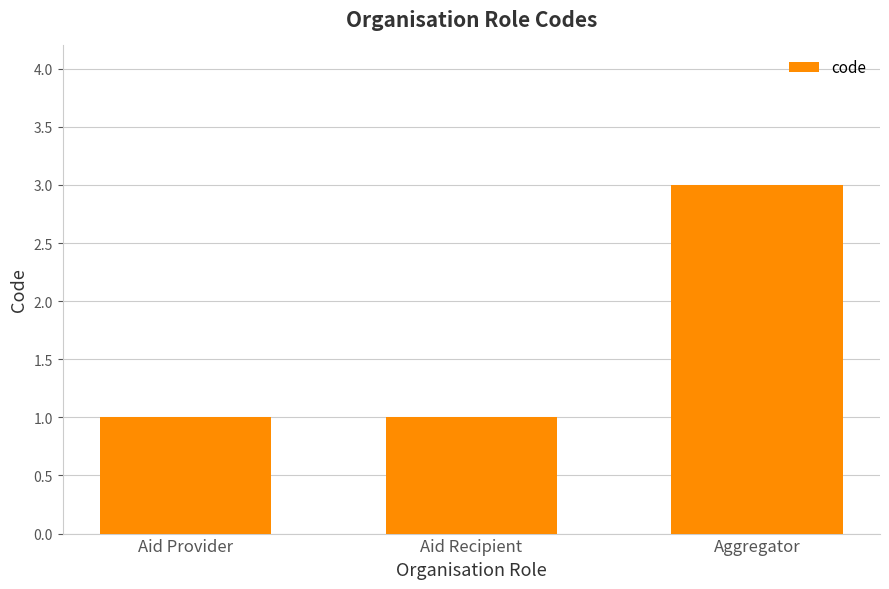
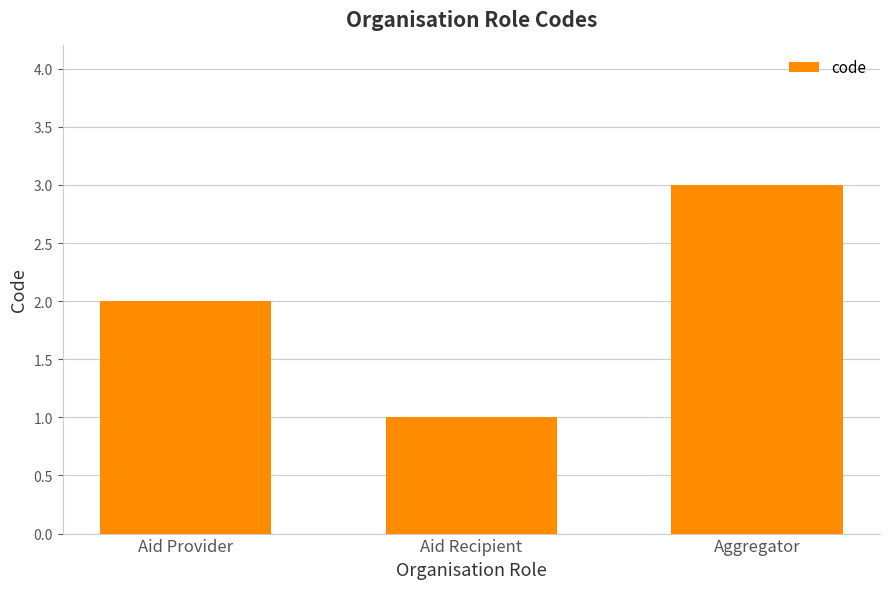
Aid Provider: 1 -> 2
